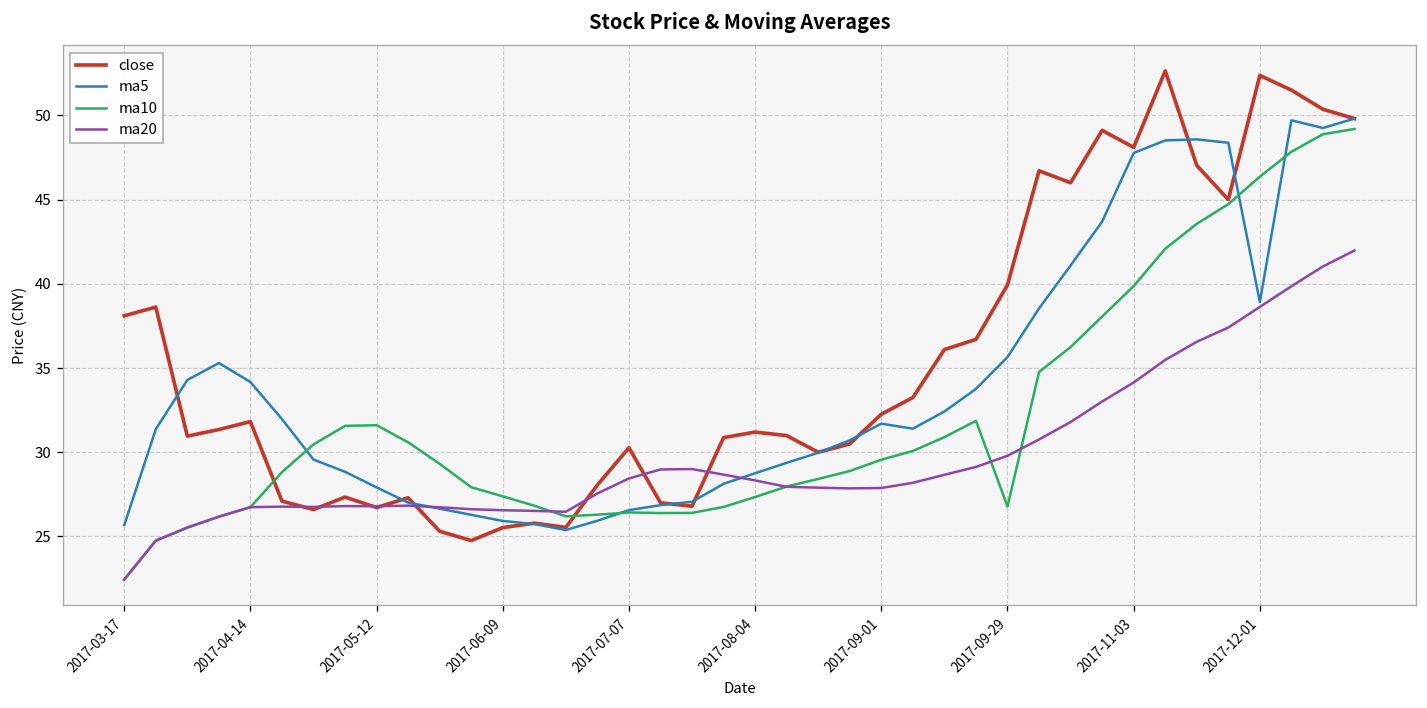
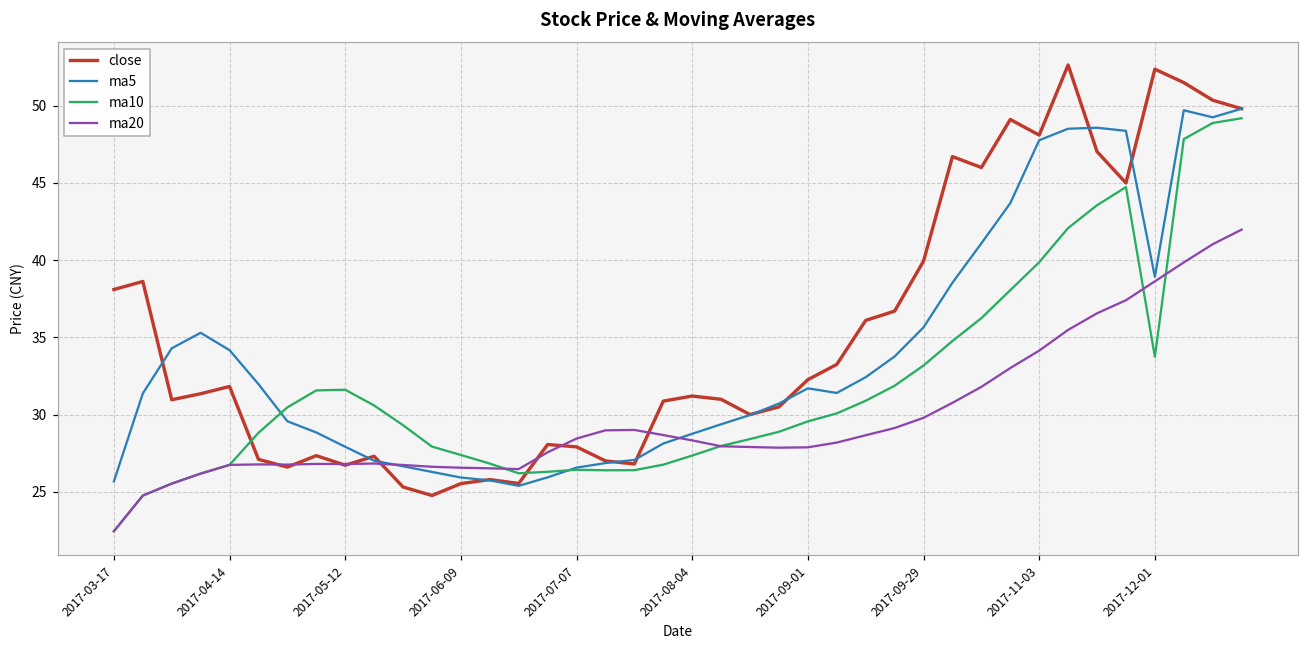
close, 2017-07-07: 30.3 -> 27.9
ma10, 2017-09-29: 26.8 -> 33.2
ma10, 2017-12-01: 46.4 -> 33.7
